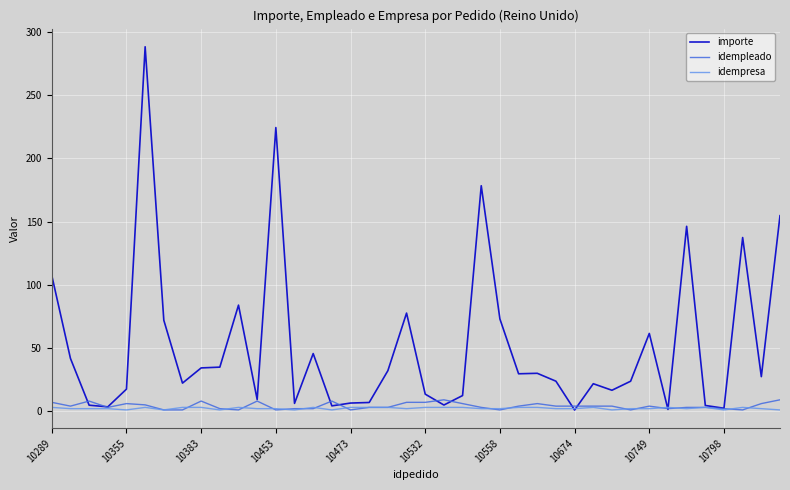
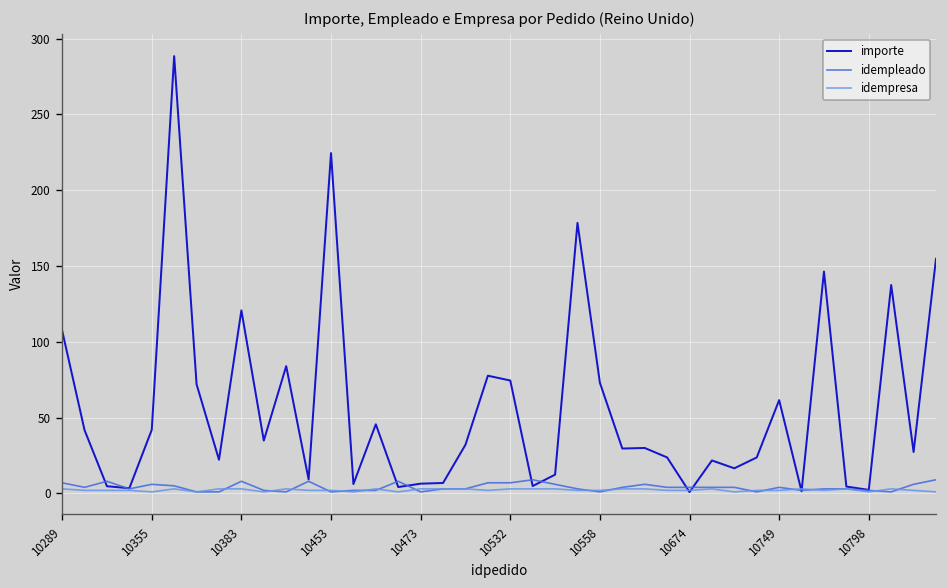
importe, 10355: 17 -> 42
importe, 10383: 34 -> 121
importe, 10532: 13 -> 74
